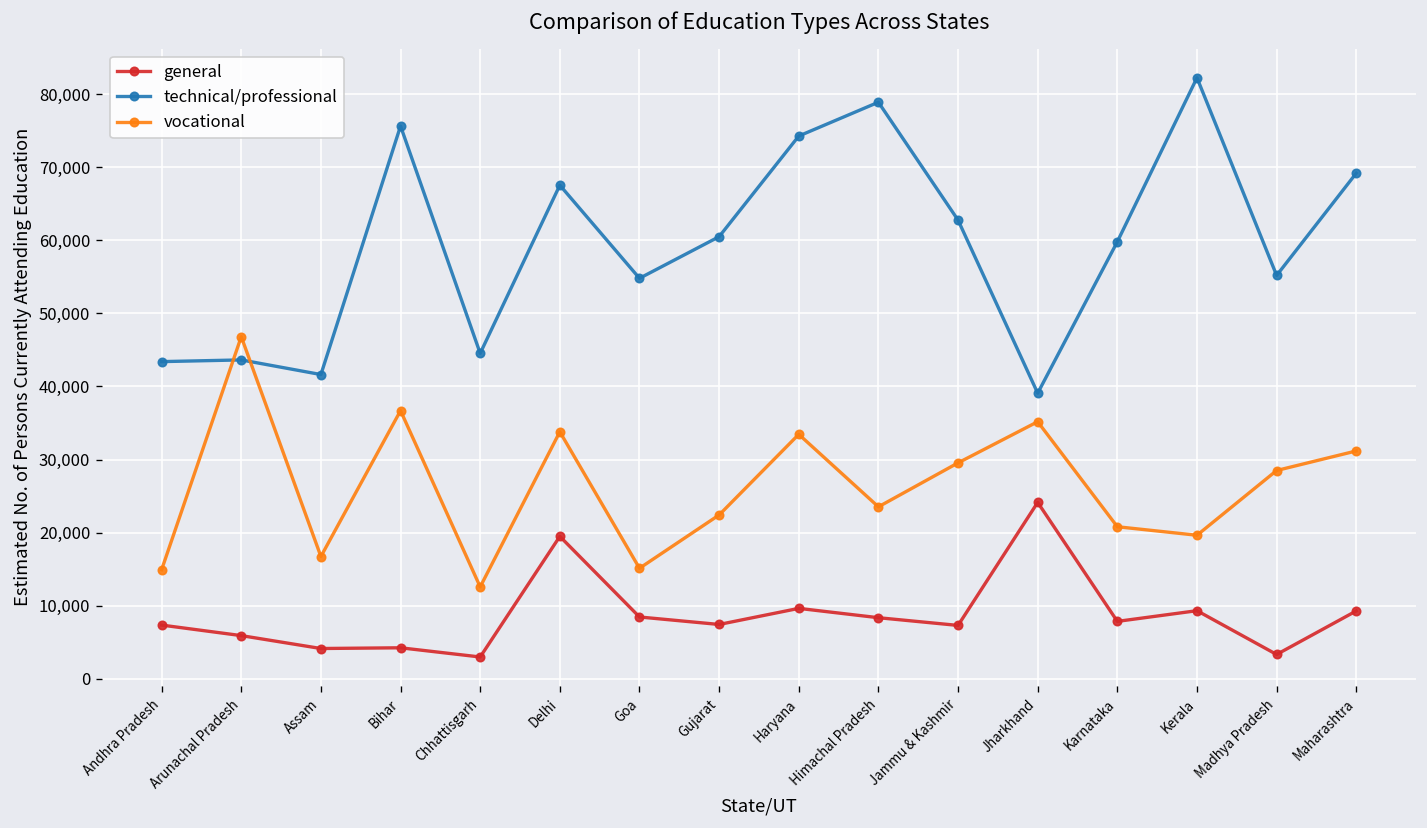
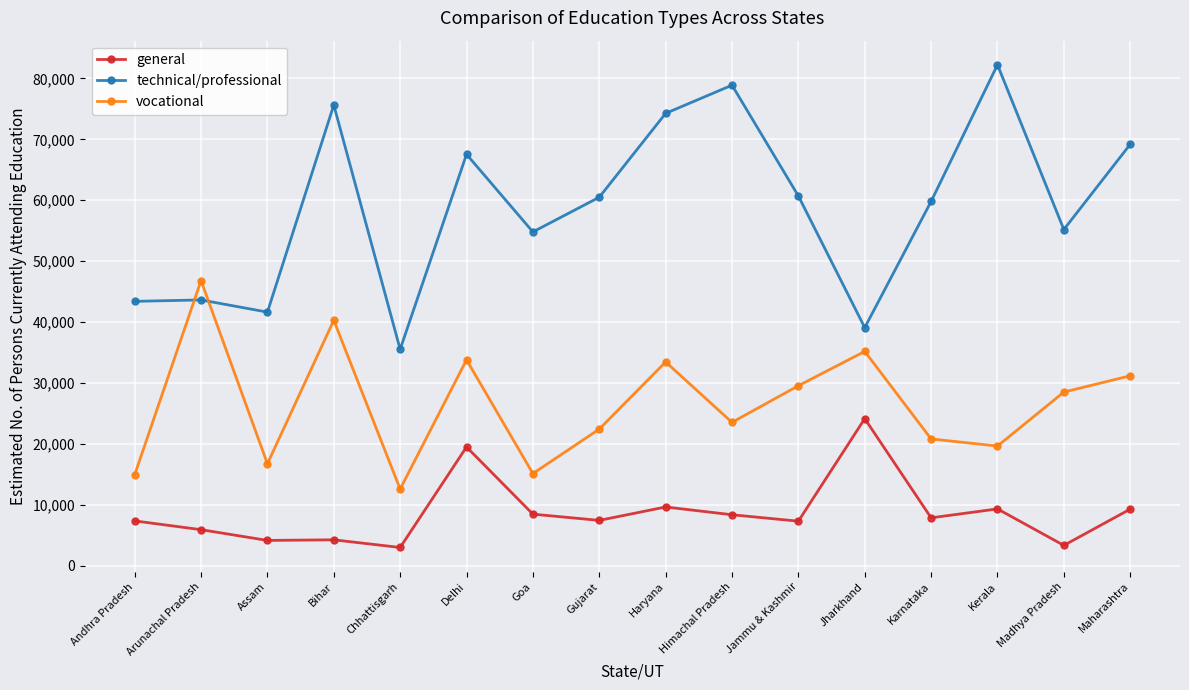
vocational, Bihar: 37,000 -> 40,000
technical/professional, Chhattisgarh: 45,000 -> 36,000
technical/professional, Jammu & Kashmir: 63,000 -> 61,000
